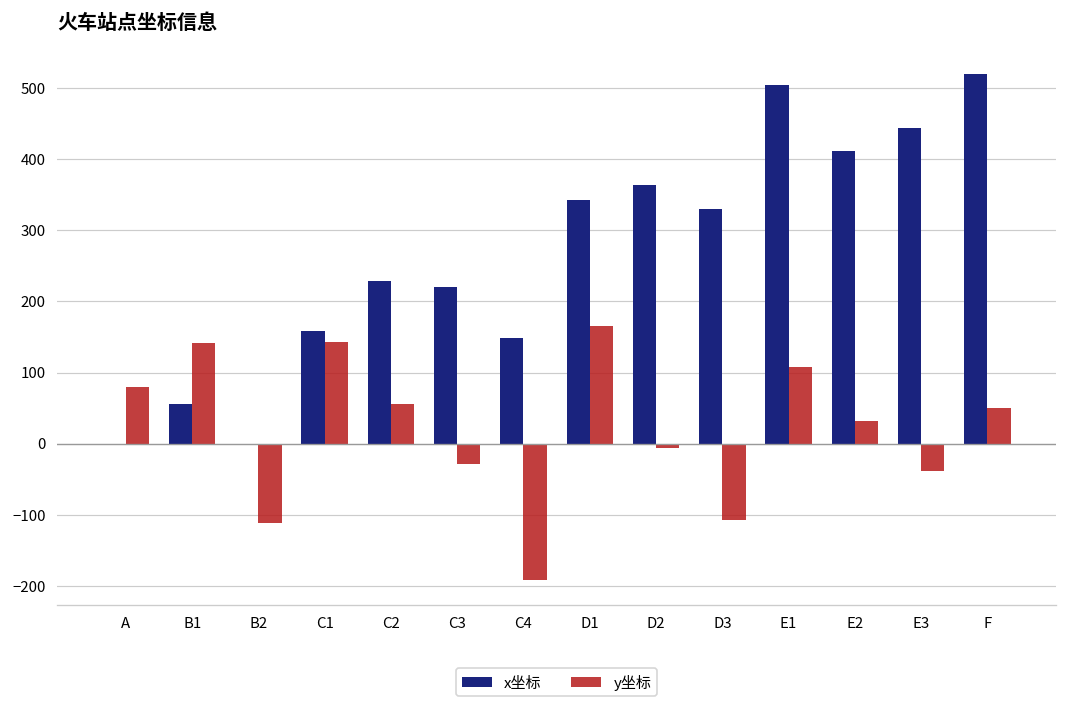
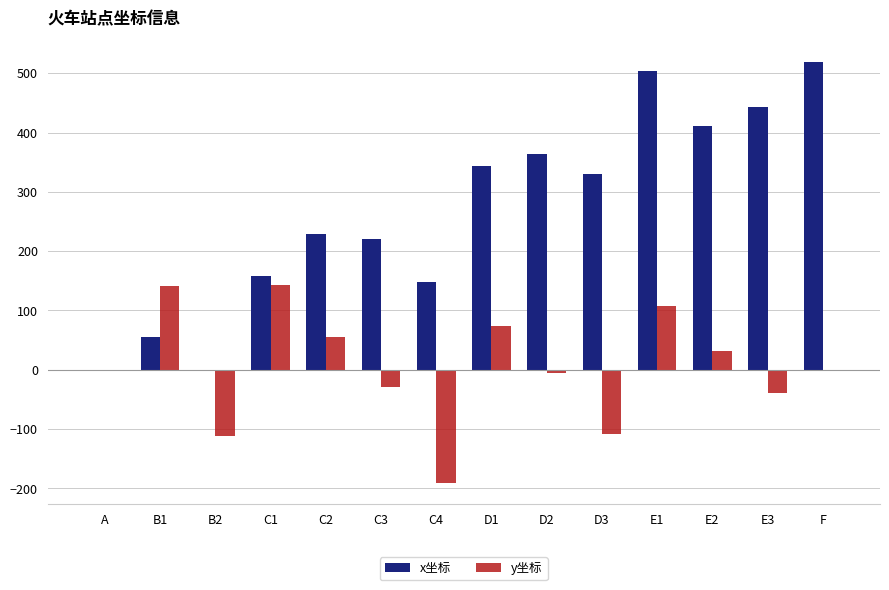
y坐标, A: 80 -> 0
y坐标, D1: 160 -> 70
y坐标, F: 50 -> 0
